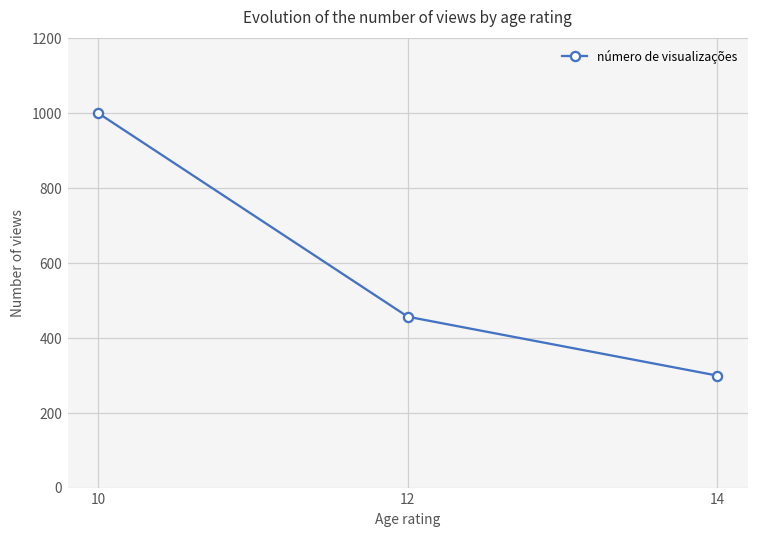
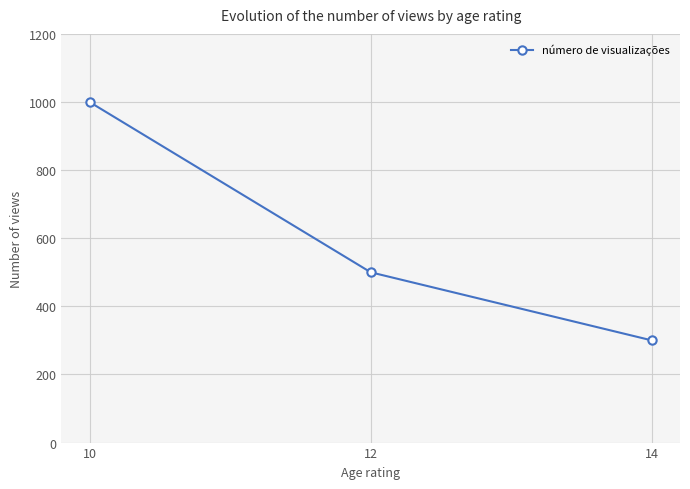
12: 460 -> 500
